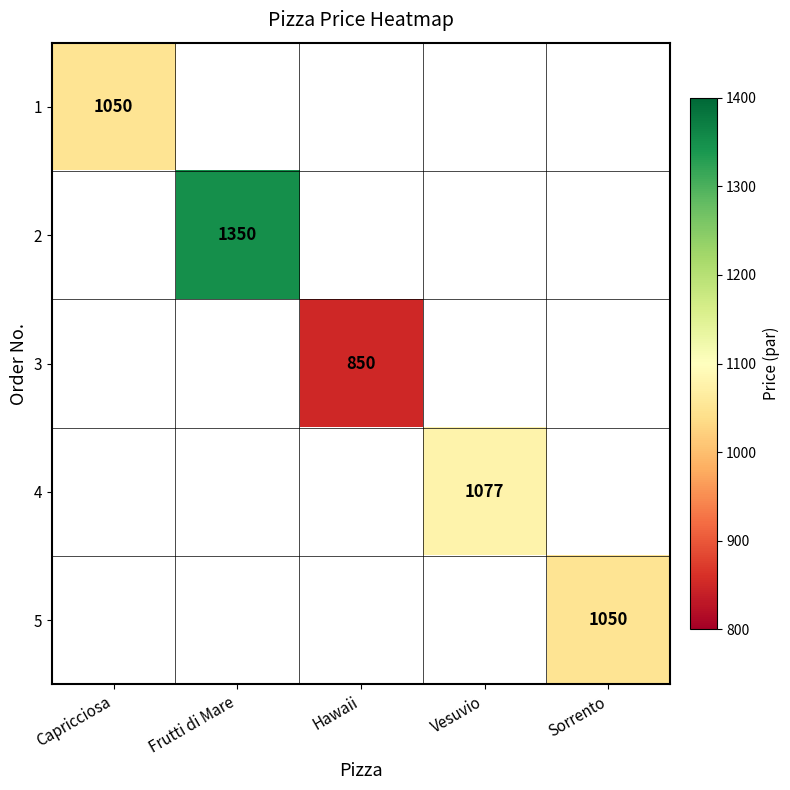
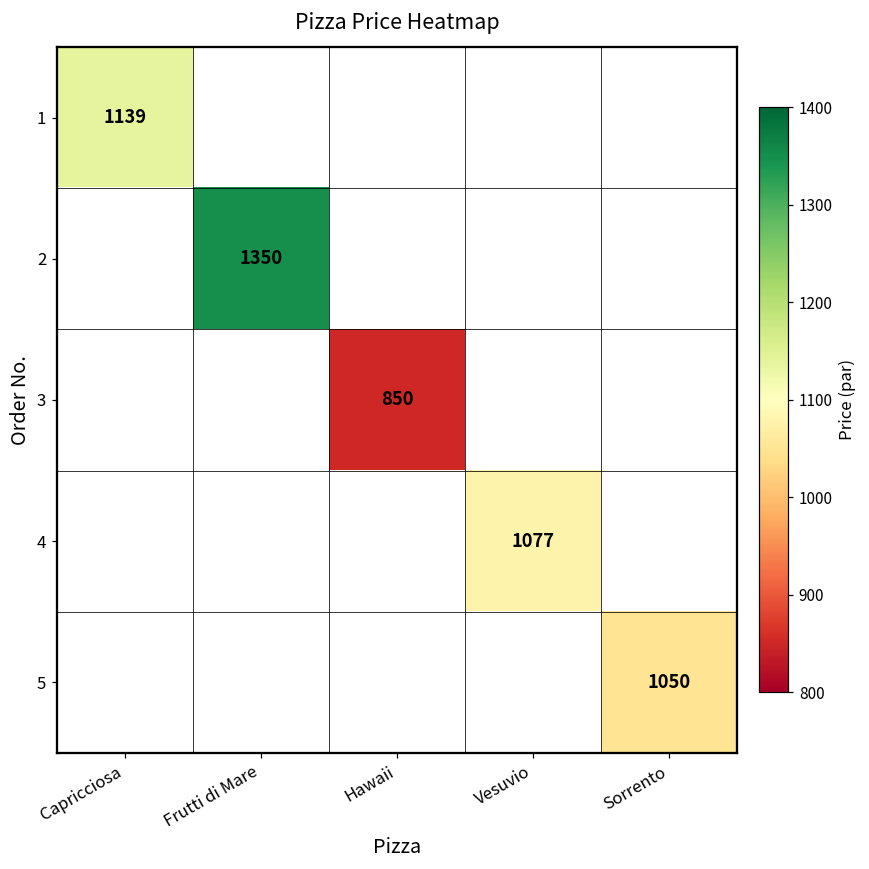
1, Capricciosa: 1050 -> 1139
